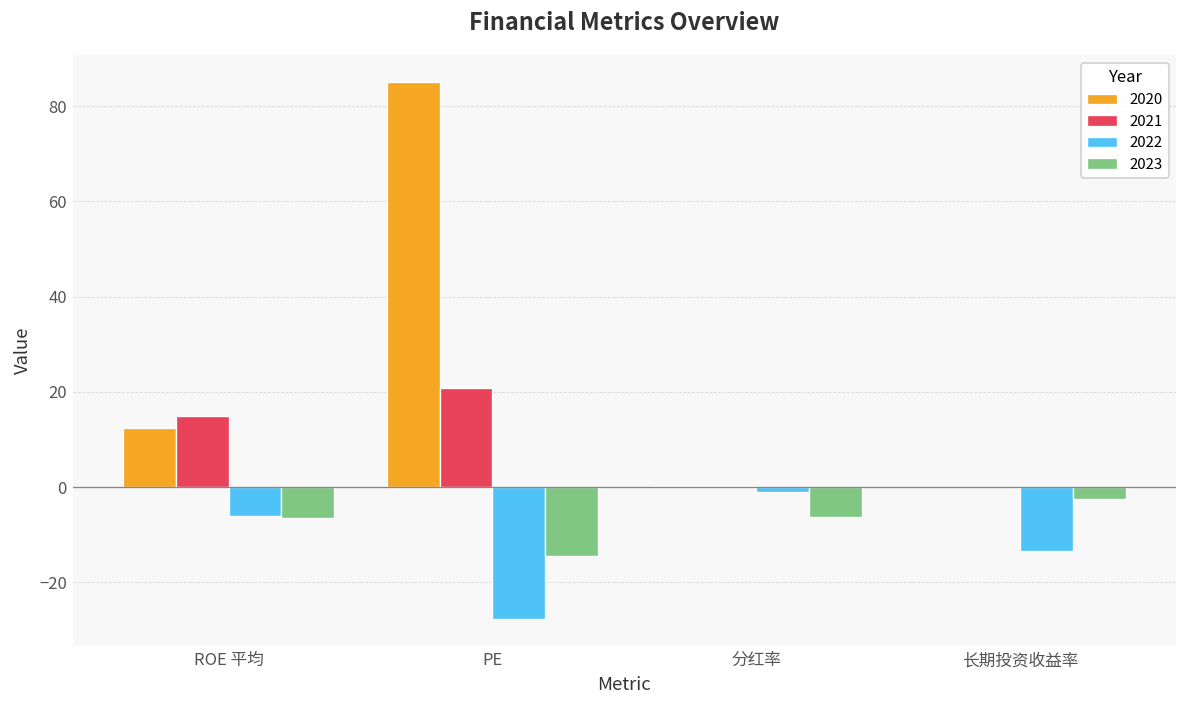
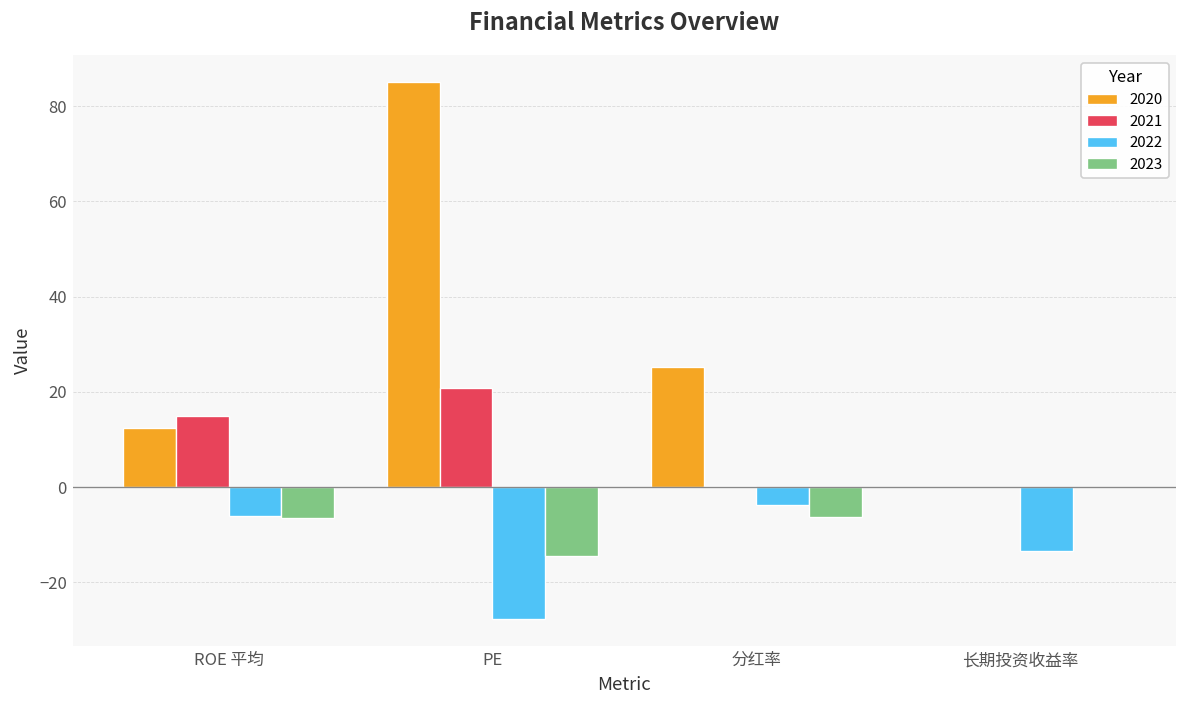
2020, 分红率: 0 -> 25
2022, 分红率: -1 -> -4
2023, 长期投资收益率: -3 -> 0
